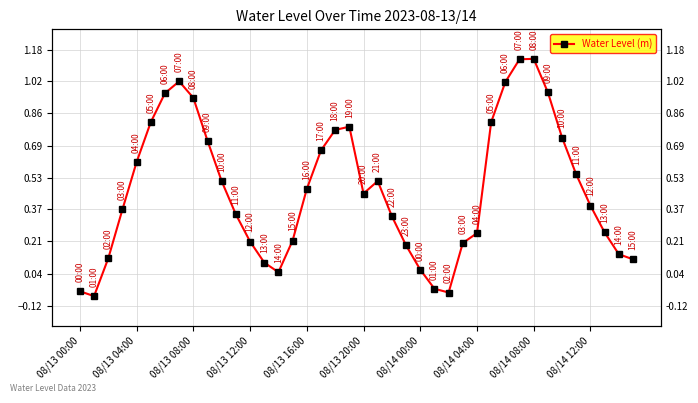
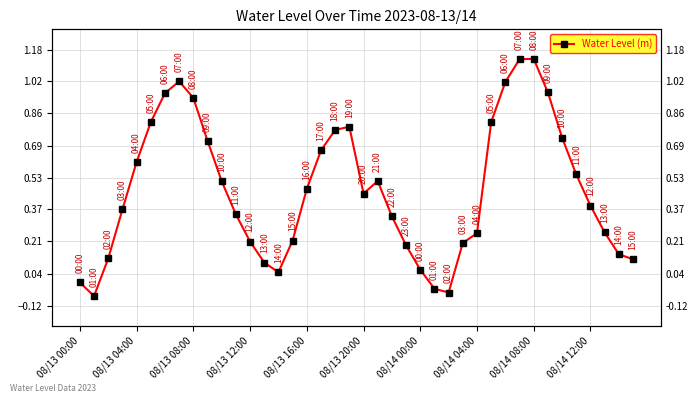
08/13 00:00: -0.05 -> 0.00
